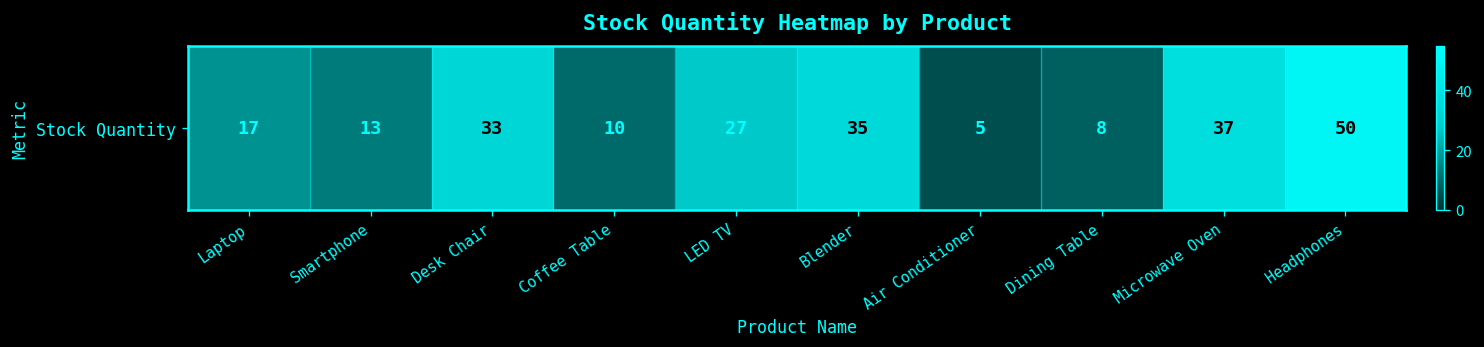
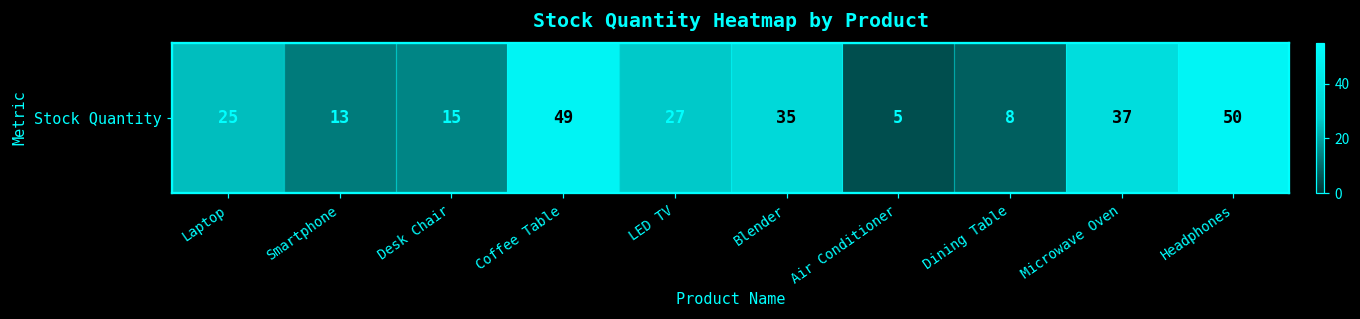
Stock Quantity, Laptop: 17 -> 25
Stock Quantity, Desk Chair: 33 -> 15
Stock Quantity, Coffee Table: 10 -> 49
